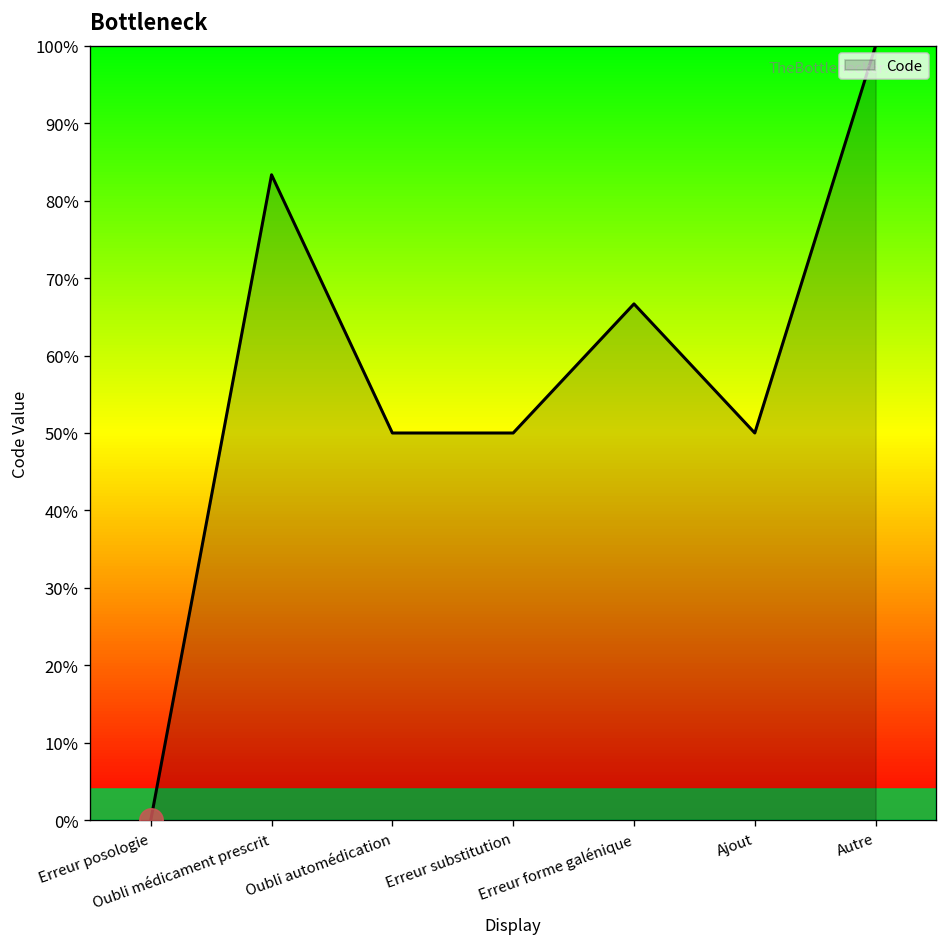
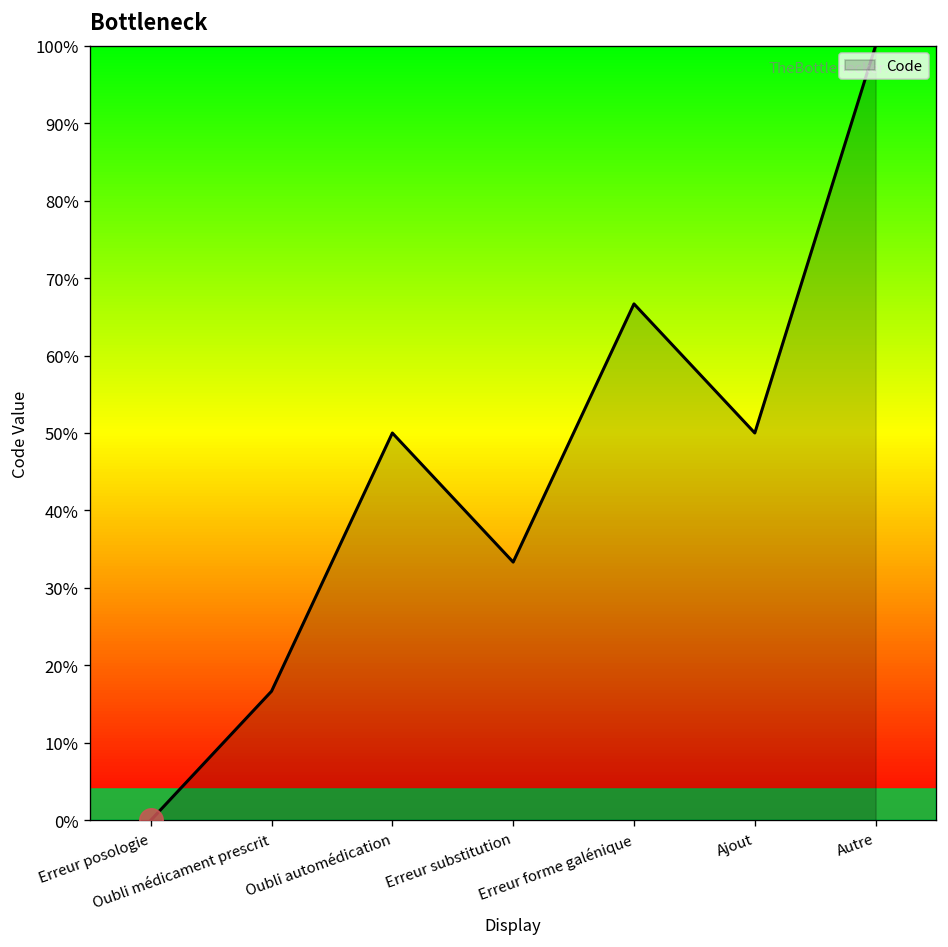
Code, Oubli médicament prescrit: 83% -> 17%
Code, Erreur substitution: 50% -> 33%
